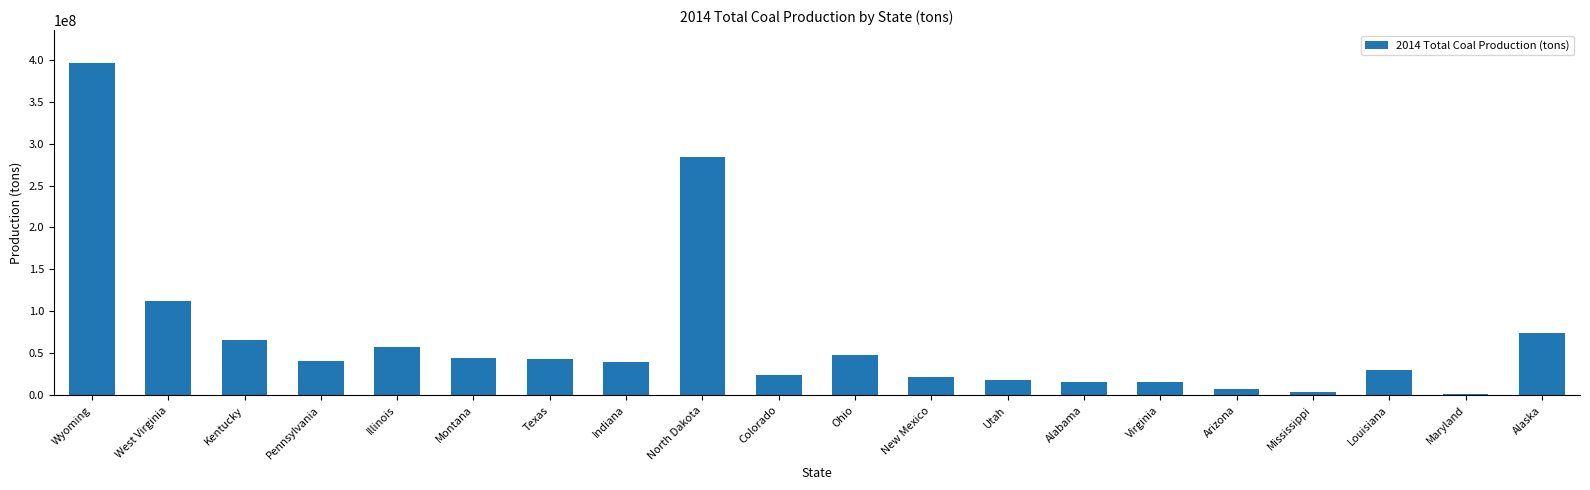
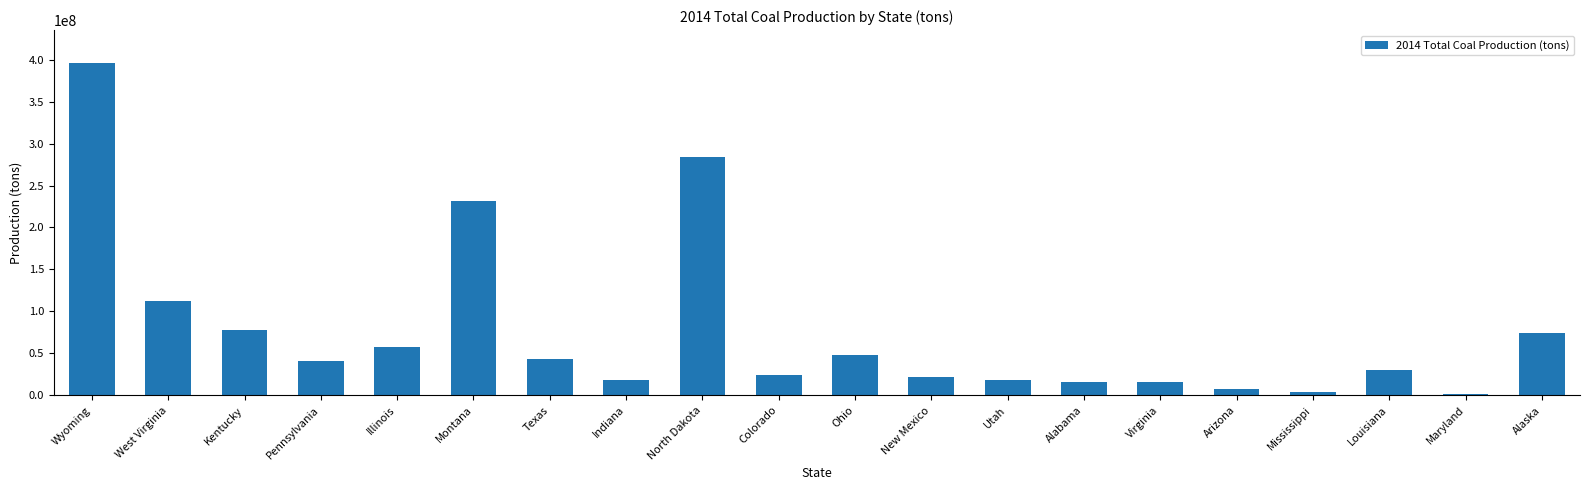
Kentucky: 70000000 -> 80000000
Montana: 40000000 -> 230000000
Indiana: 40000000 -> 20000000
